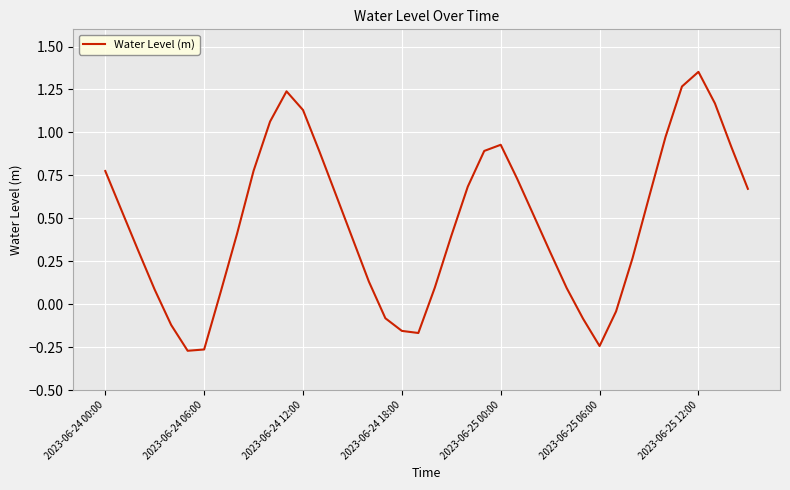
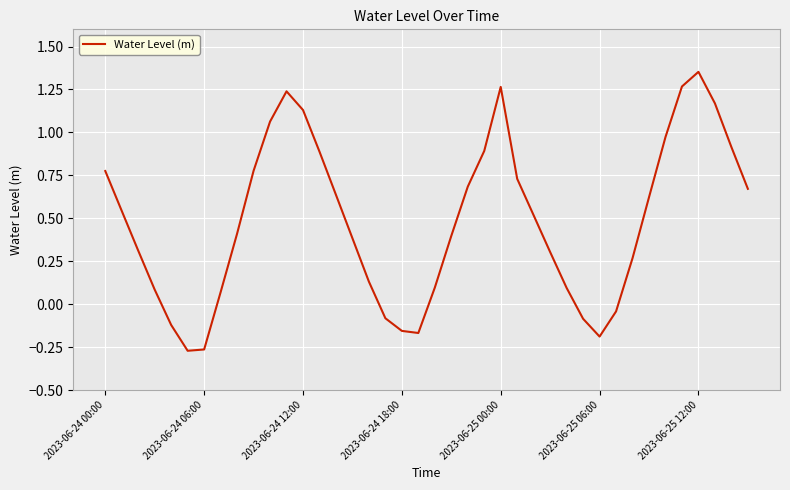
2023-06-25 00:00: 0.93 -> 1.26
2023-06-25 06:00: -0.24 -> -0.19
